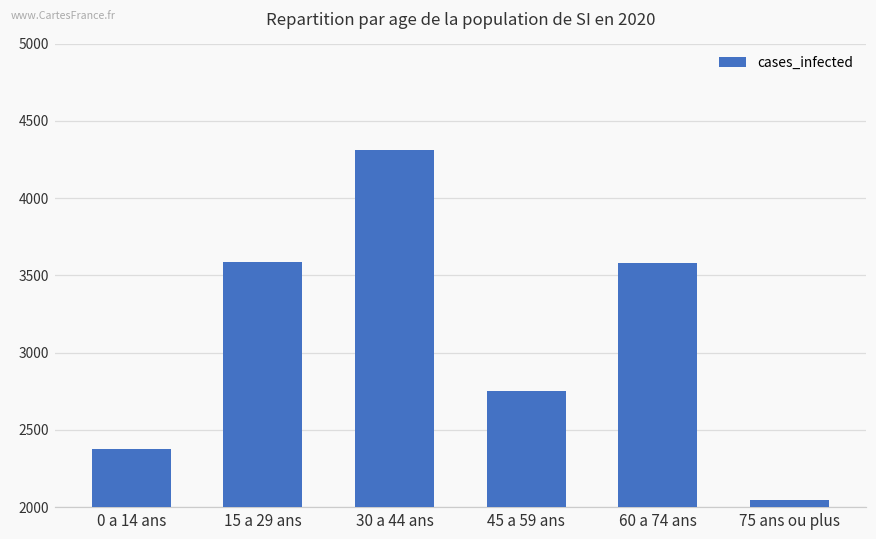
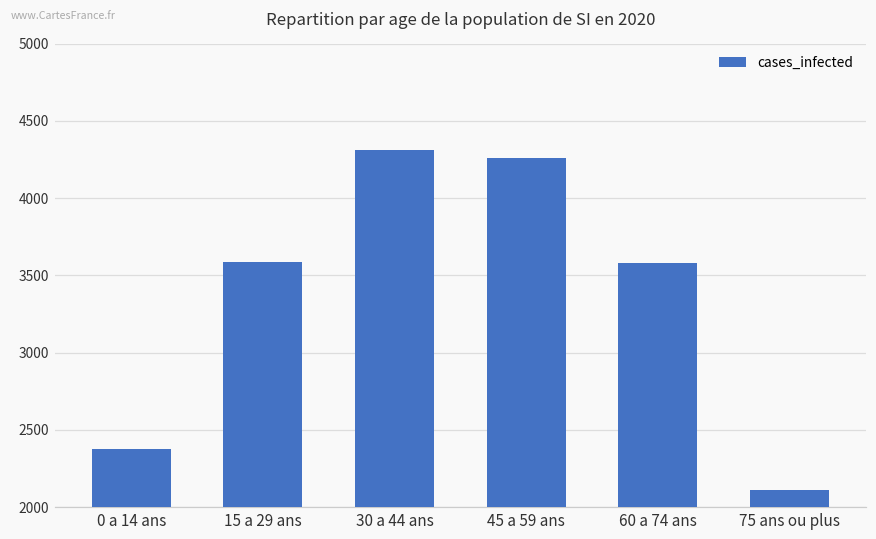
45 a 59 ans: 2750 -> 4260
75 ans ou plus: 2050 -> 2110
